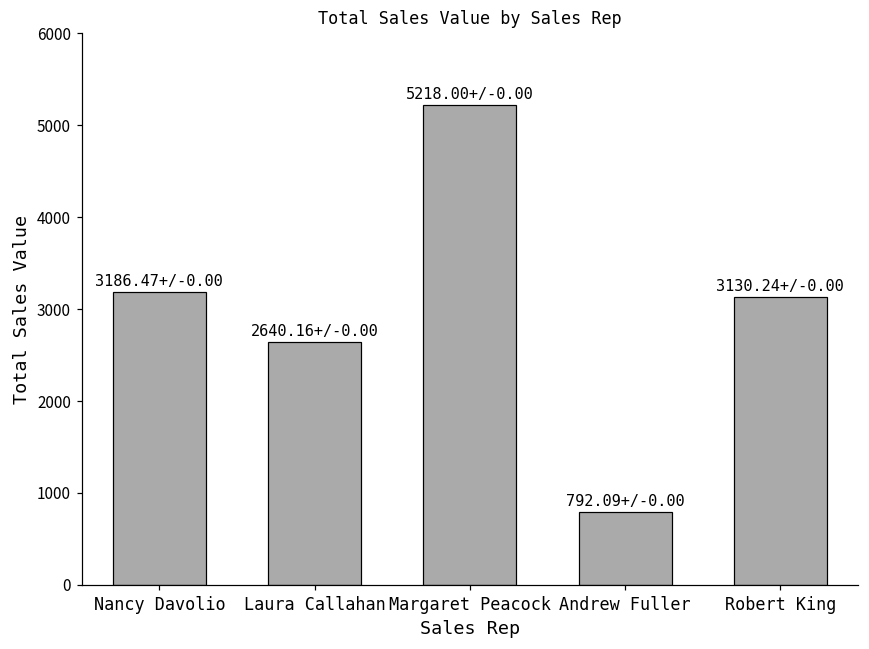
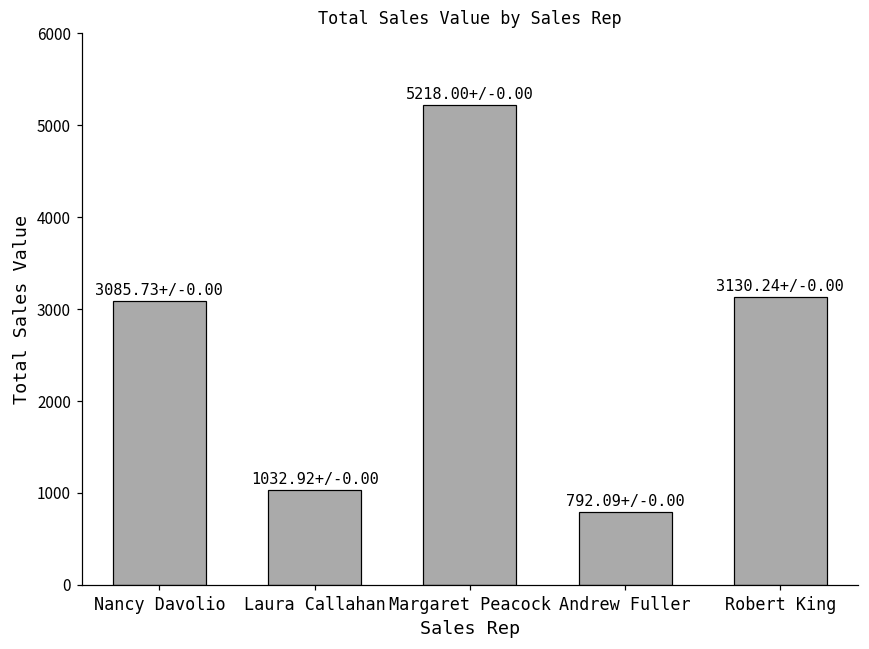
Nancy Davolio: 3186.47+/ -> 3085.73+/
Laura Callahan: 2640.16+/ -> 1032.92+/
